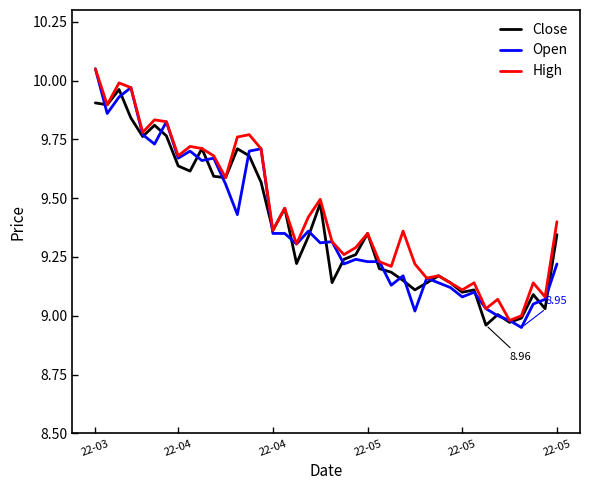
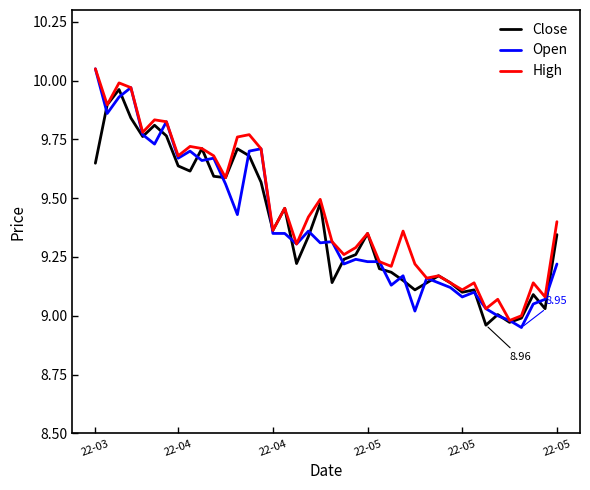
Close, 22-03: 9.90 -> 9.65
